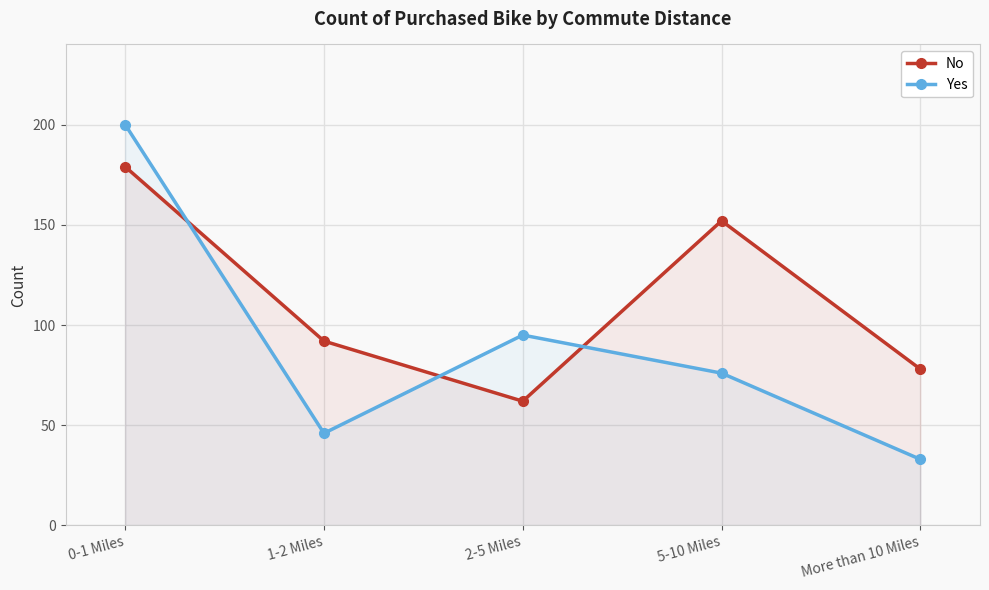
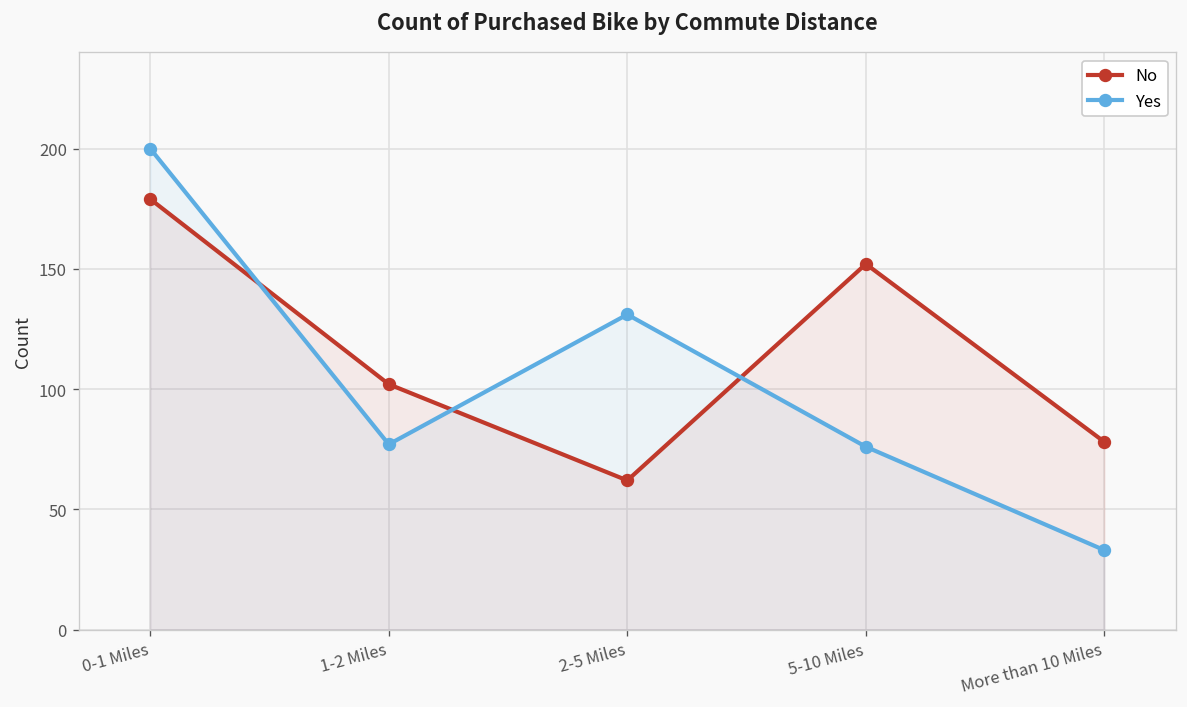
No, 1-2 Miles: 92 -> 102
Yes, 1-2 Miles: 46 -> 77
Yes, 2-5 Miles: 95 -> 131
